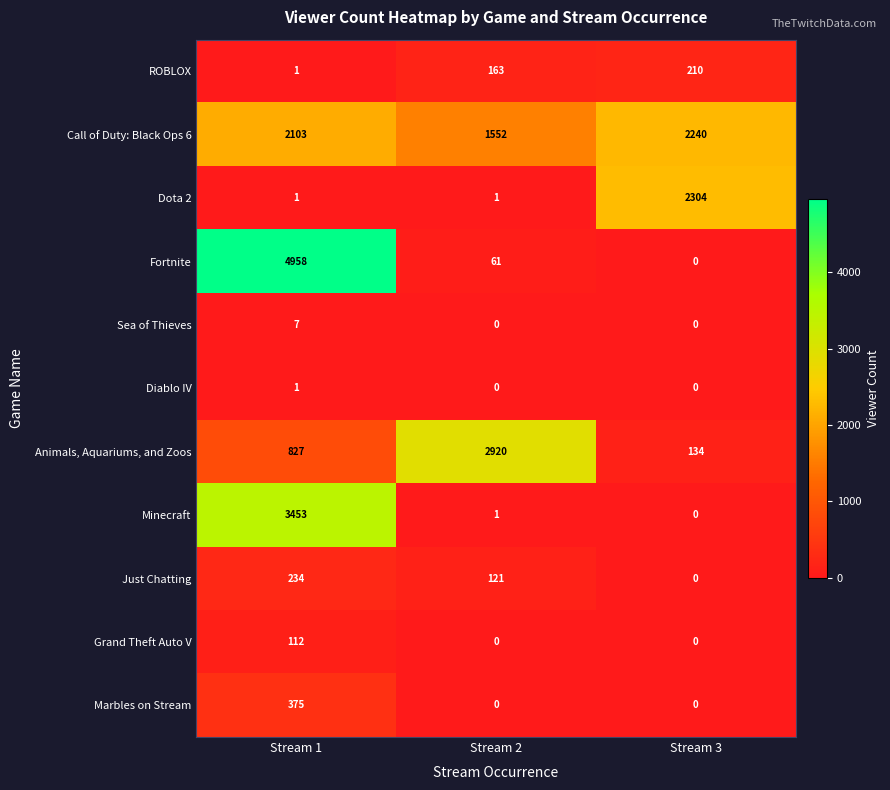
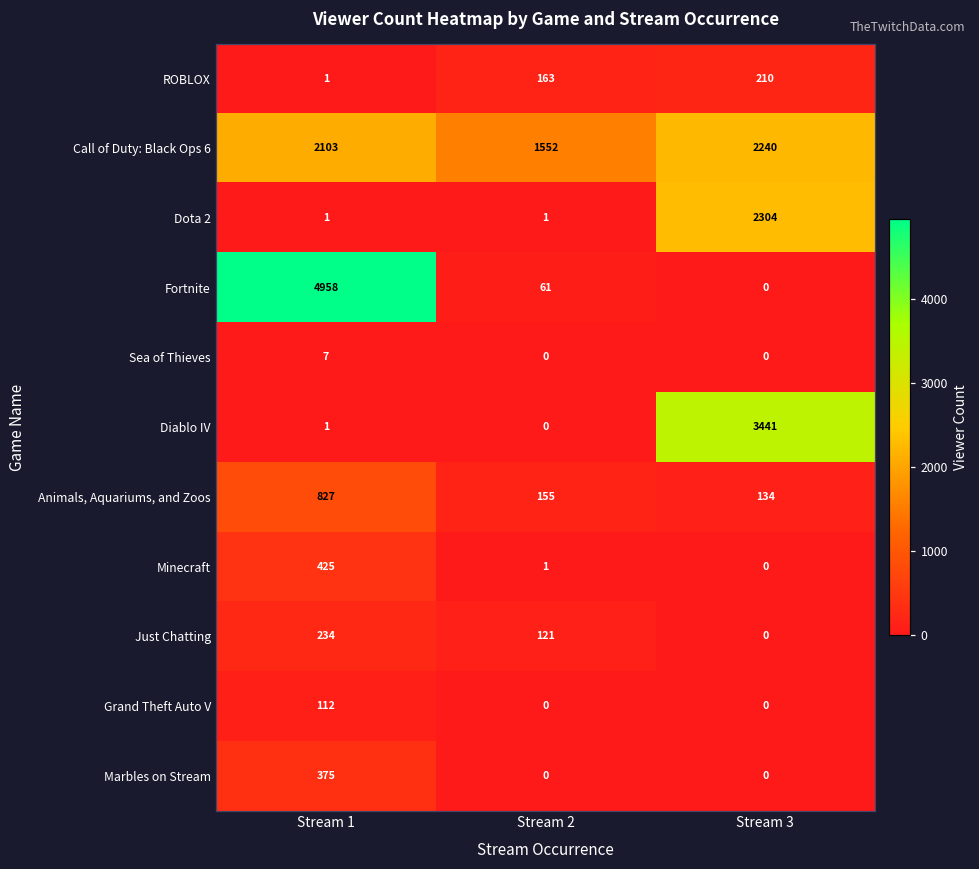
Diablo IV, Stream 3: 0 -> 3441
Animals, Aquariums, and Zoos, Stream 2: 2920 -> 155
Minecraft, Stream 1: 3453 -> 425
